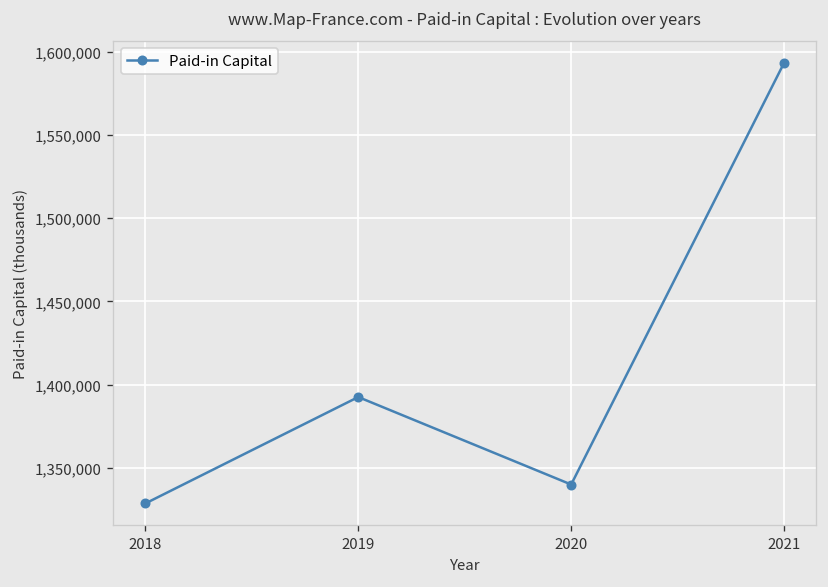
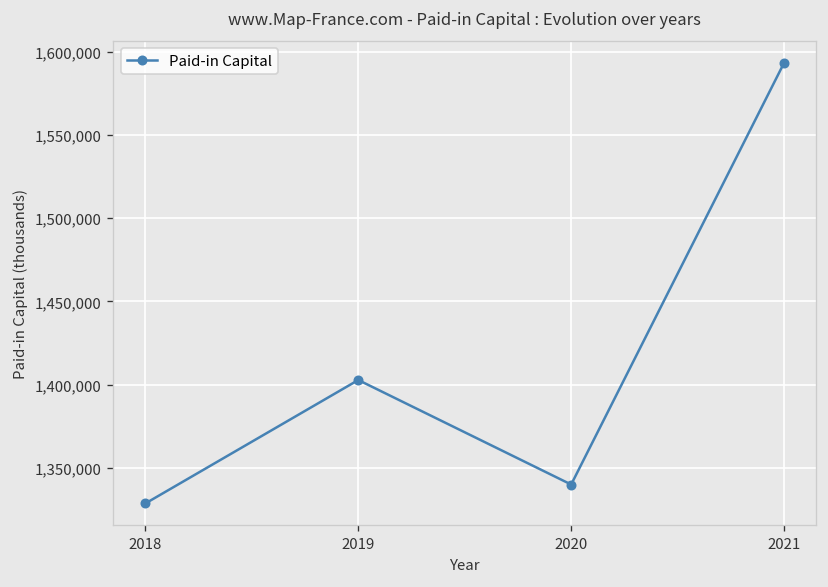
2019: 1,392,000 -> 1,403,000
